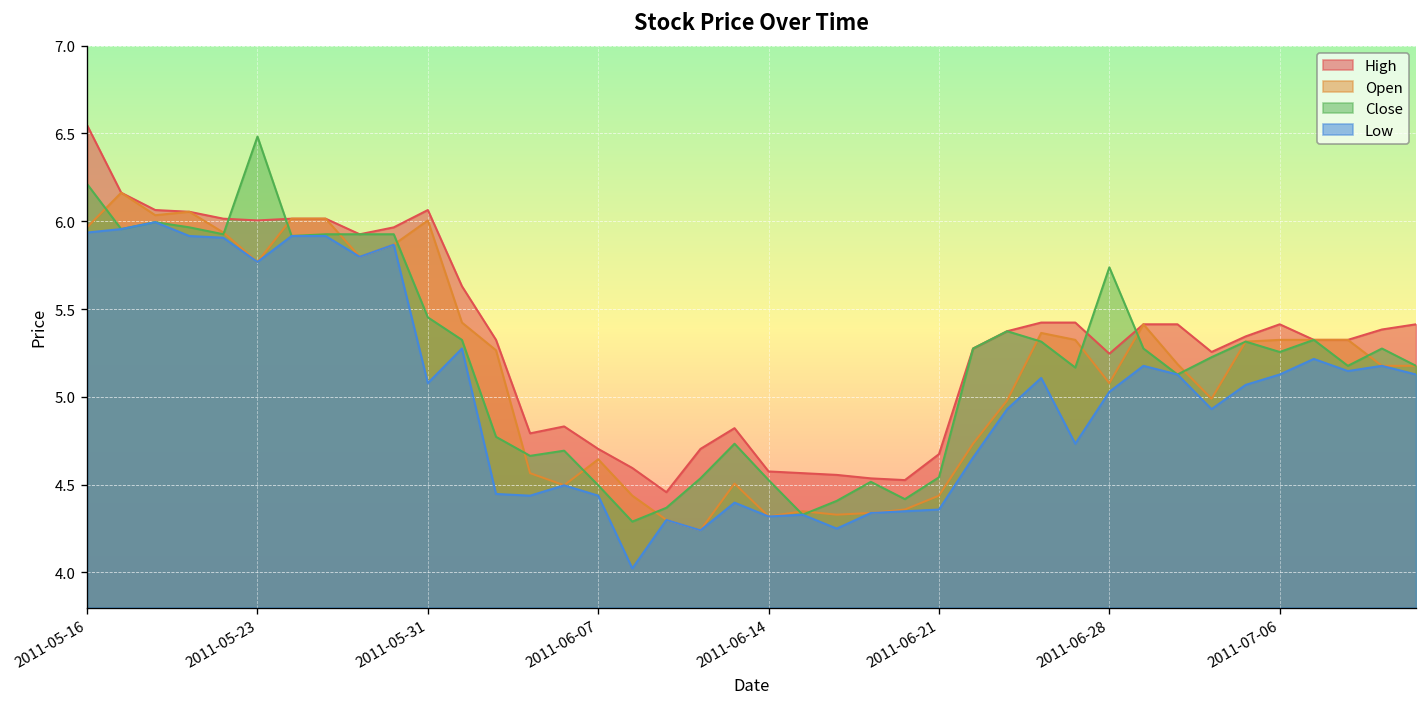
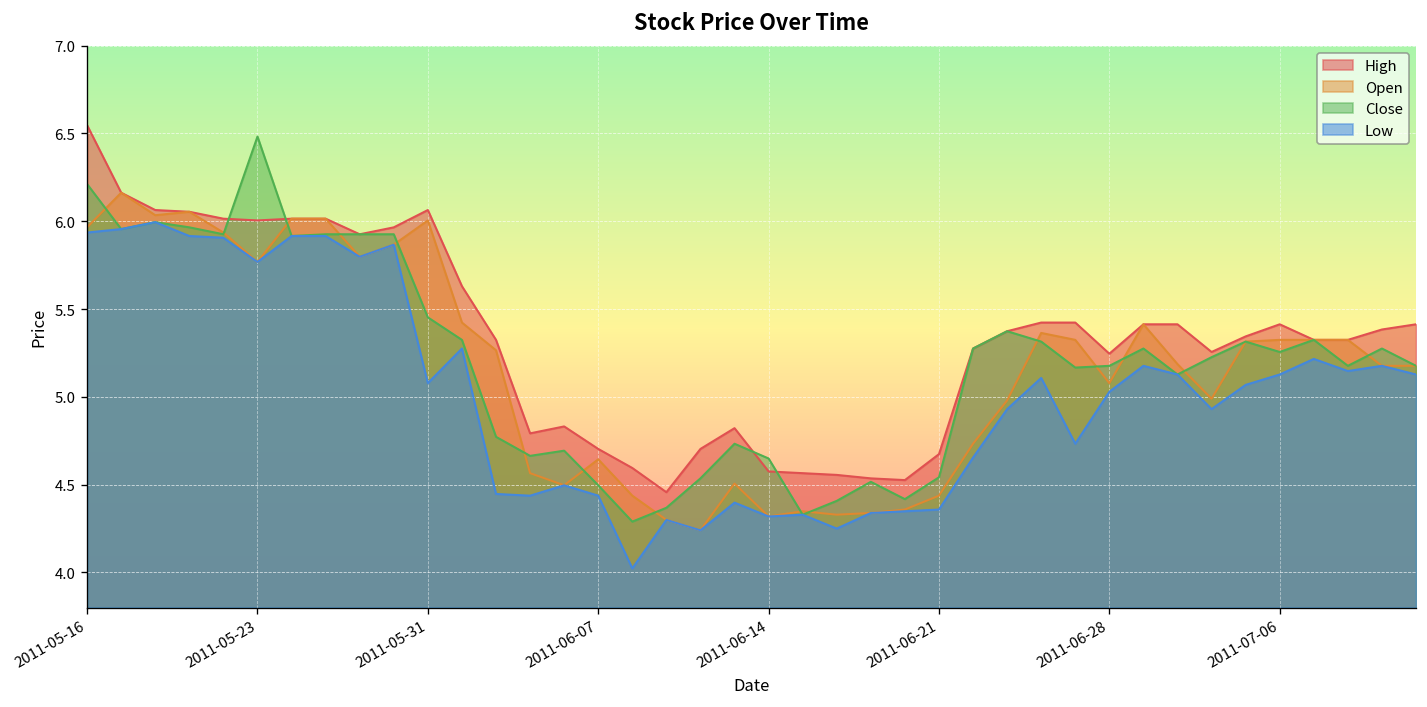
Close, 2011-06-14: 4.53 -> 4.65
Close, 2011-06-28: 5.74 -> 5.18
